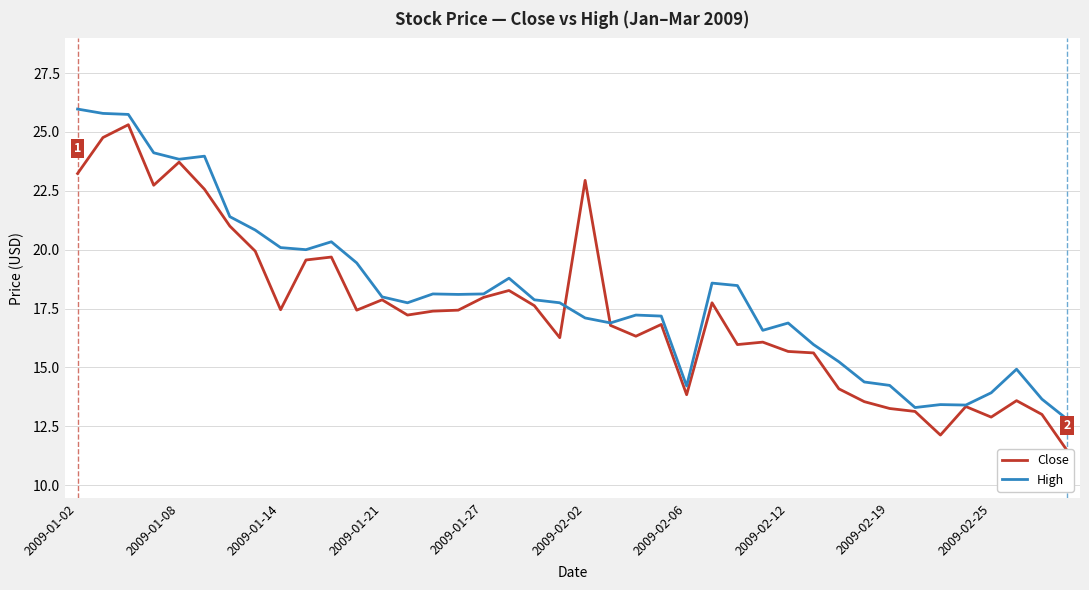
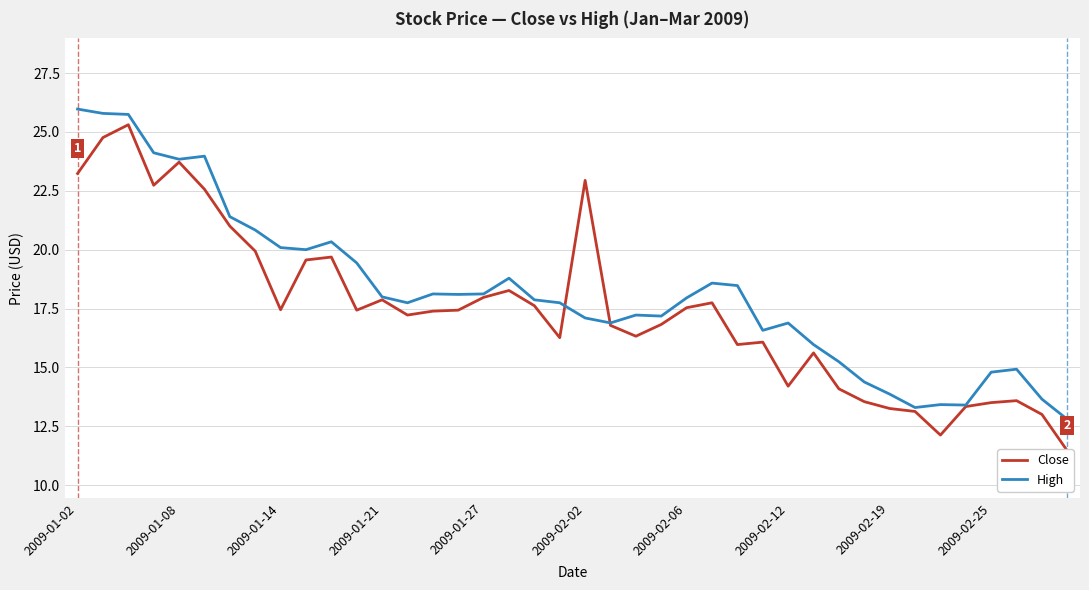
Close, 2009-02-06: 13.8 -> 17.5
High, 2009-02-06: 14.2 -> 18.0
Close, 2009-02-12: 15.7 -> 14.2
High, 2009-02-19: 14.2 -> 13.9
Close, 2009-02-25: 12.9 -> 13.5
High, 2009-02-25: 13.9 -> 14.8
